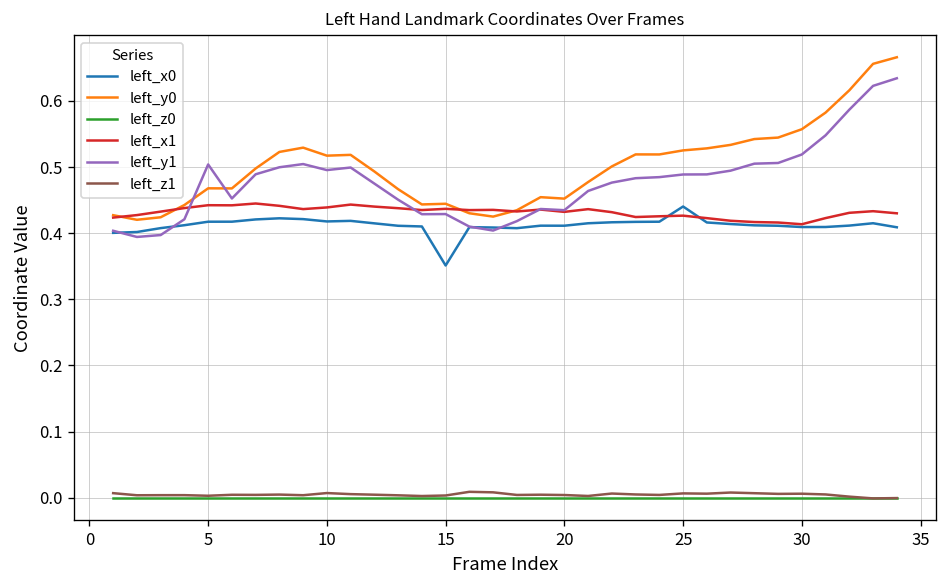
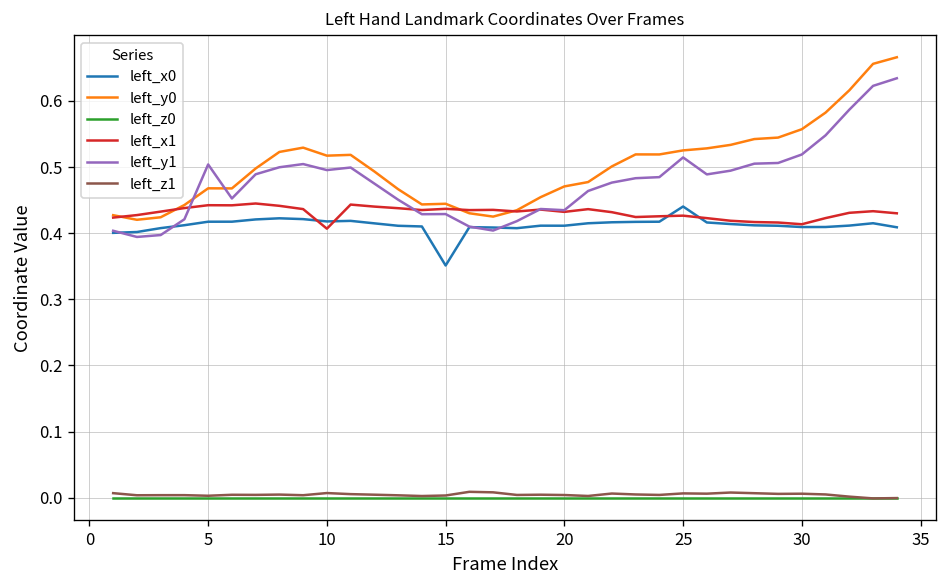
left_x1, 10: 0.44 -> 0.41
left_y0, 20: 0.45 -> 0.47
left_y1, 25: 0.49 -> 0.51
